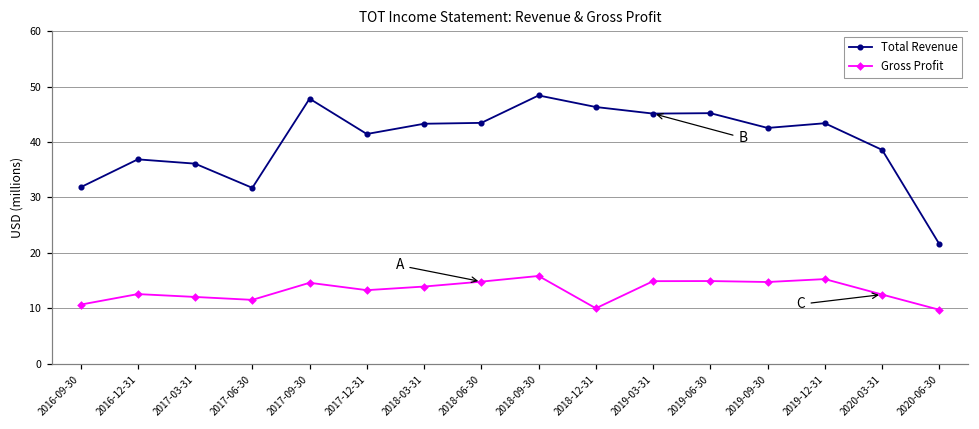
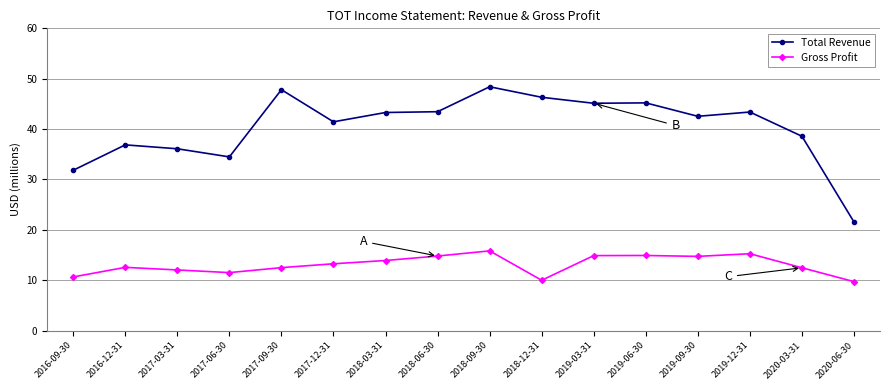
Total Revenue, 2017-06-30: 32 -> 34
Gross Profit, 2017-09-30: 15 -> 12
